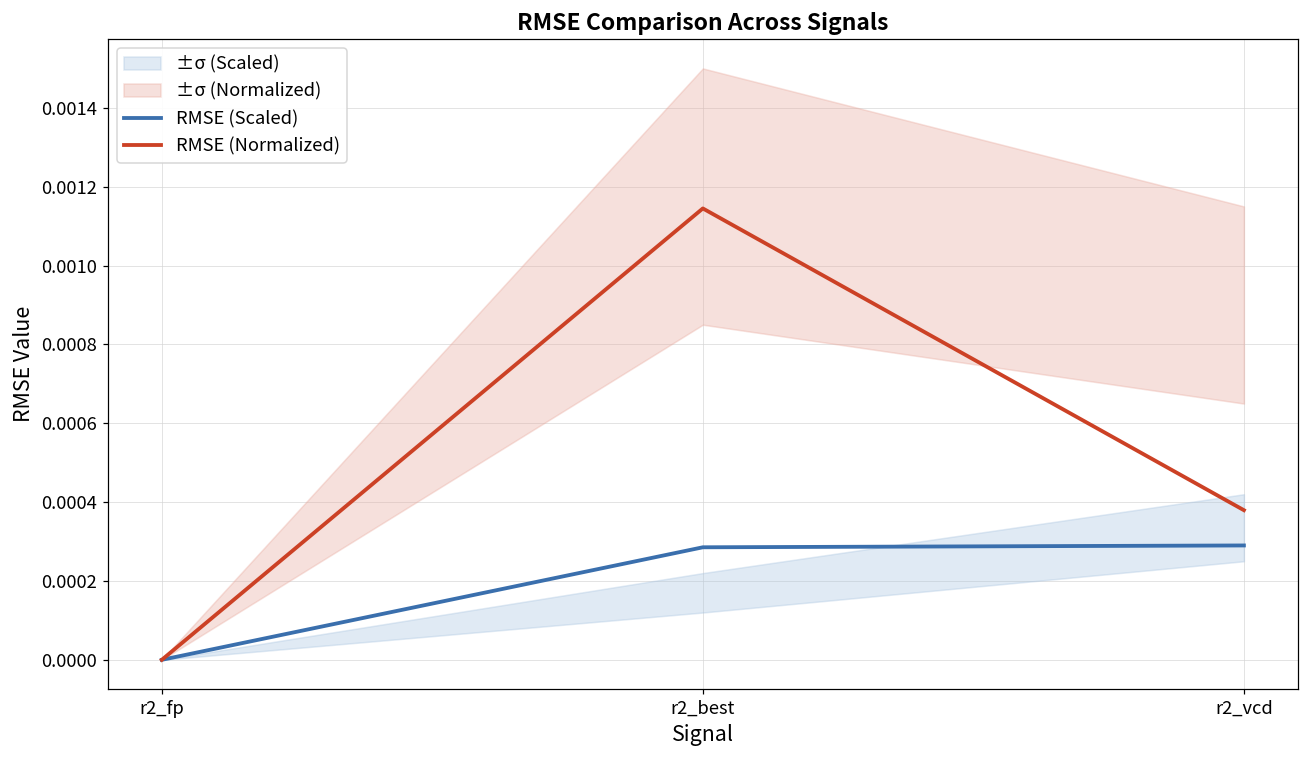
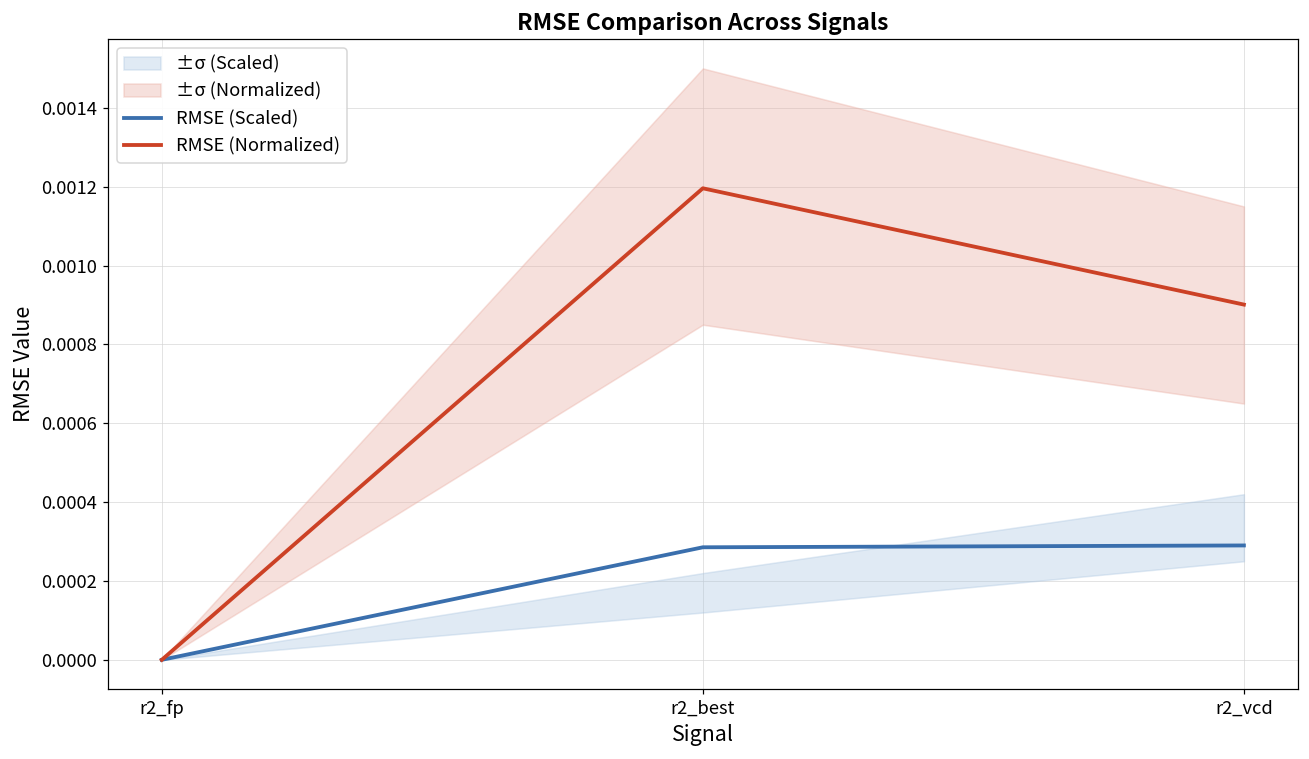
RMSE (Normalized), r2_best: 0.00114 -> 0.00120
RMSE (Normalized), r2_vcd: 0.00038 -> 0.00090
